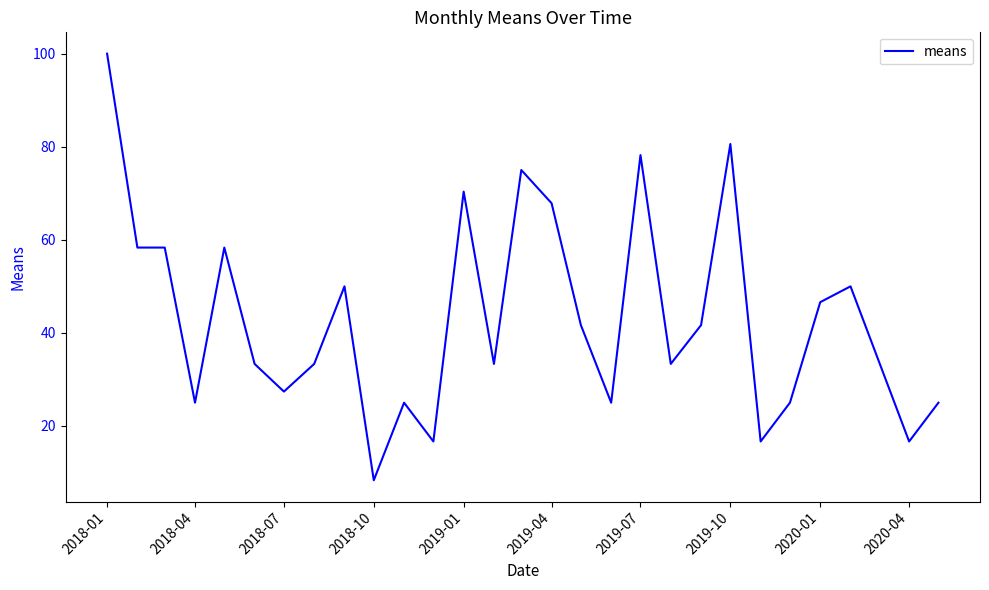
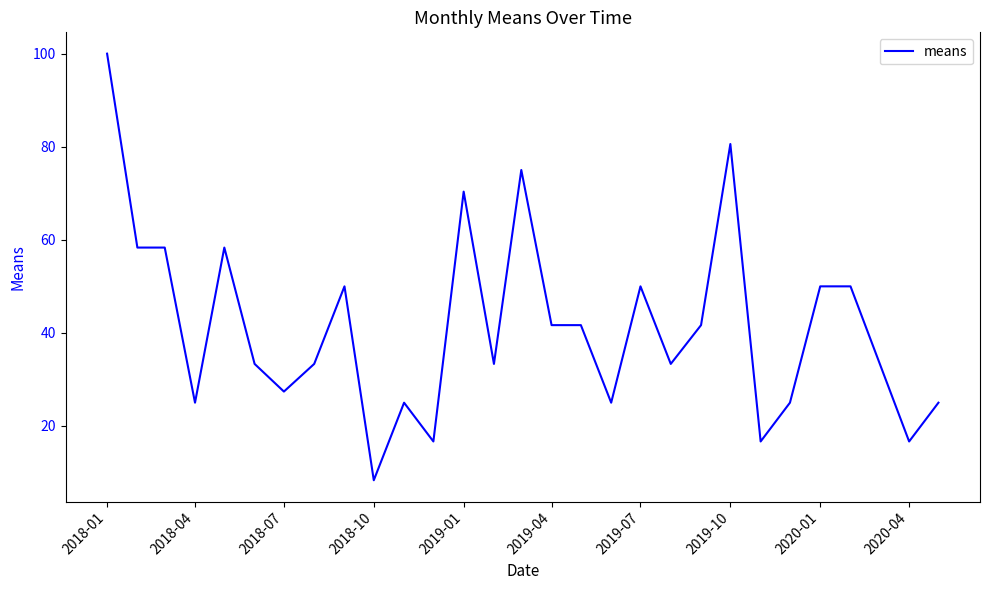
2019-04: 68 -> 42
2019-07: 78 -> 50
2020-01: 47 -> 50
